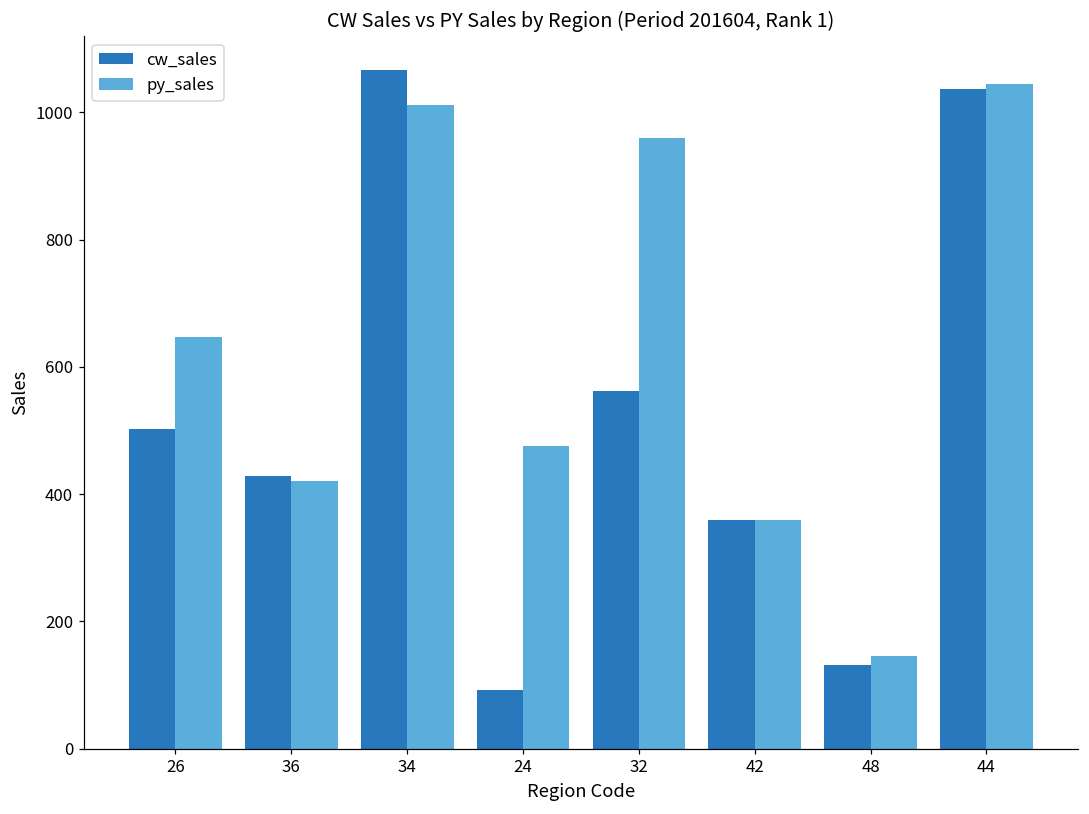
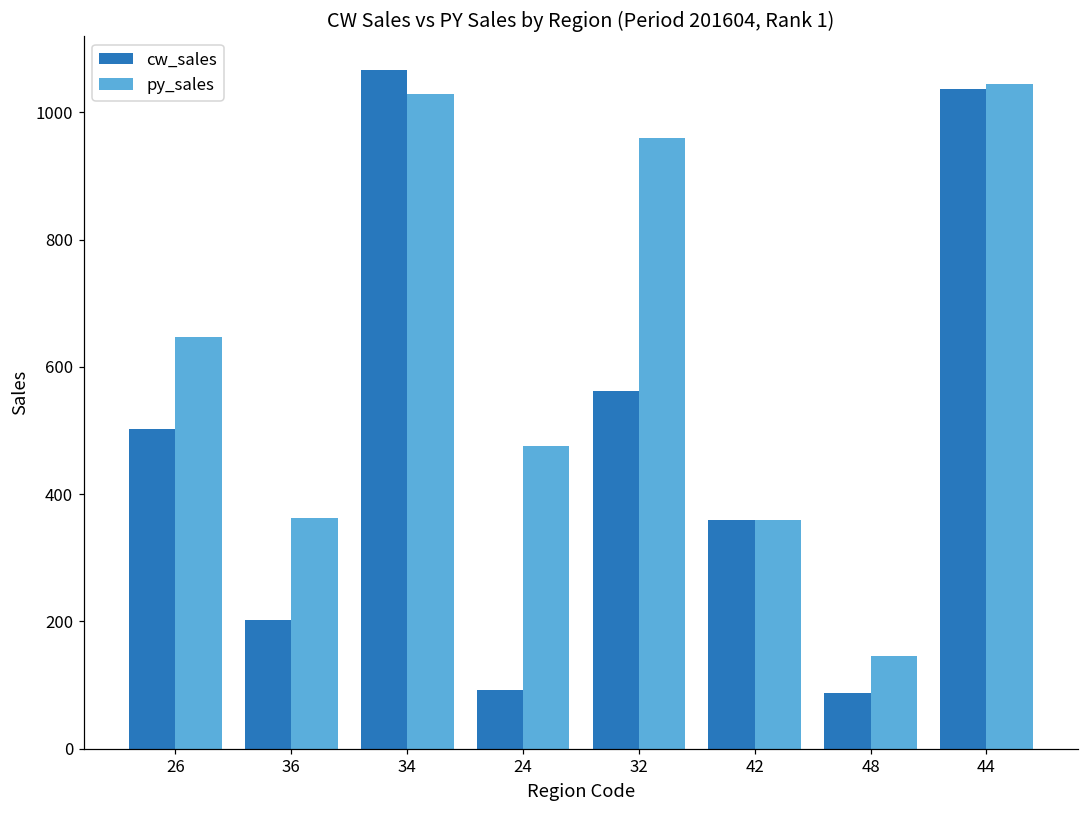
cw_sales, 36: 430 -> 200
py_sales, 36: 420 -> 360
py_sales, 34: 1010 -> 1030
cw_sales, 48: 130 -> 90
